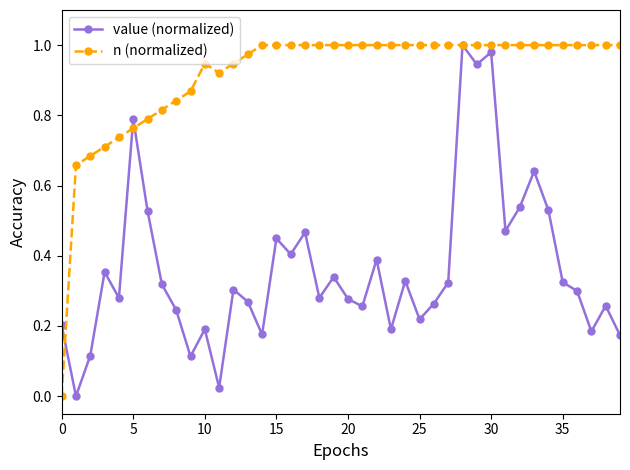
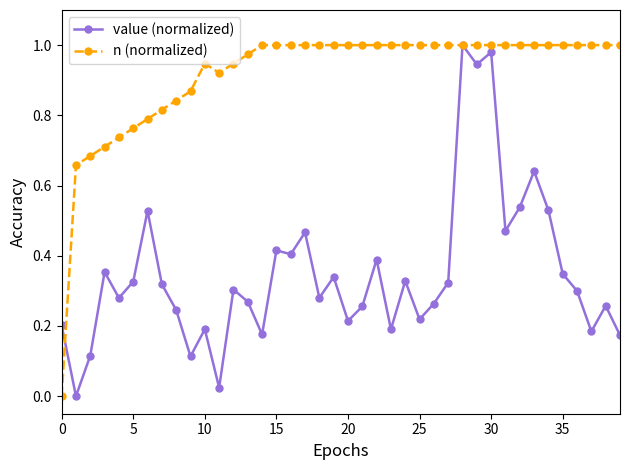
value (normalized), 5: 0.79 -> 0.33
value (normalized), 15: 0.45 -> 0.42
value (normalized), 20: 0.28 -> 0.21
value (normalized), 35: 0.32 -> 0.35
